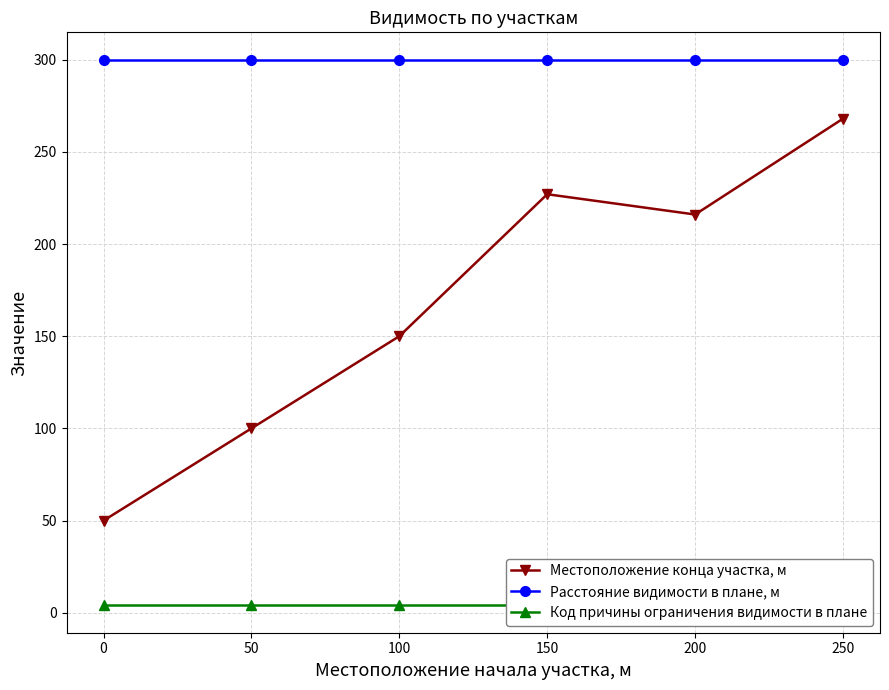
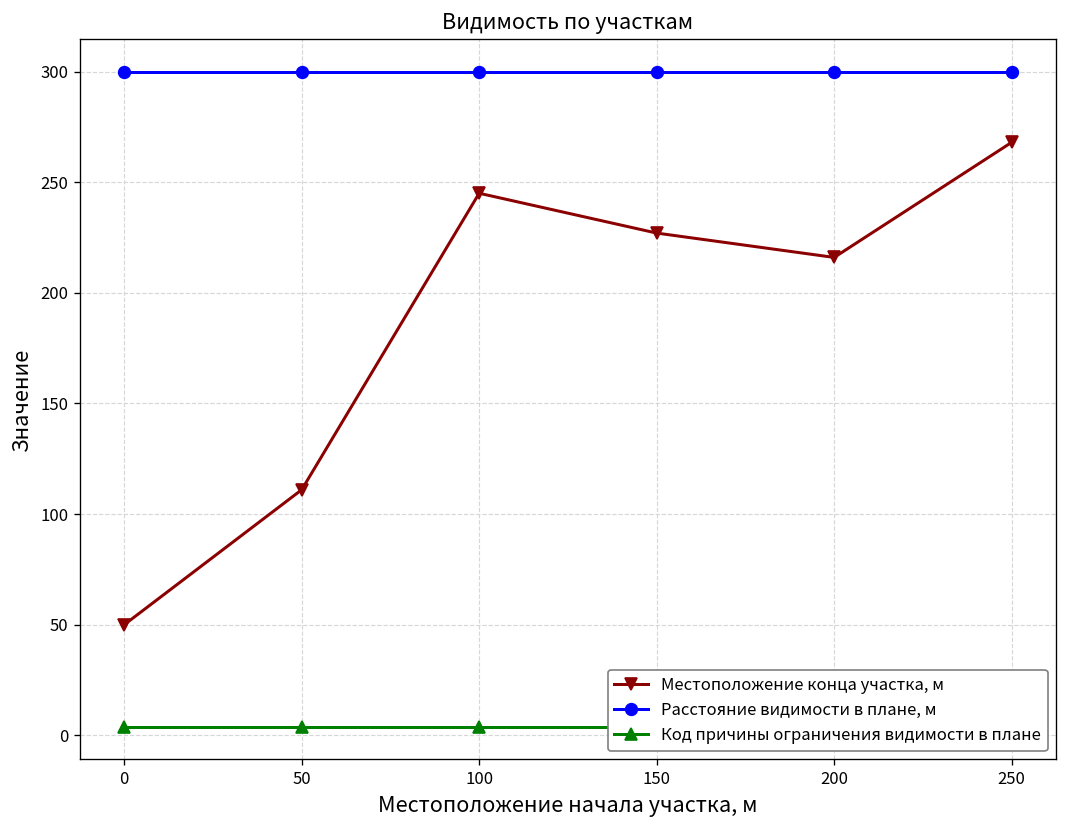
Местоположение конца участка, м, 50: 100 -> 111
Местоположение конца участка, м, 100: 150 -> 245
